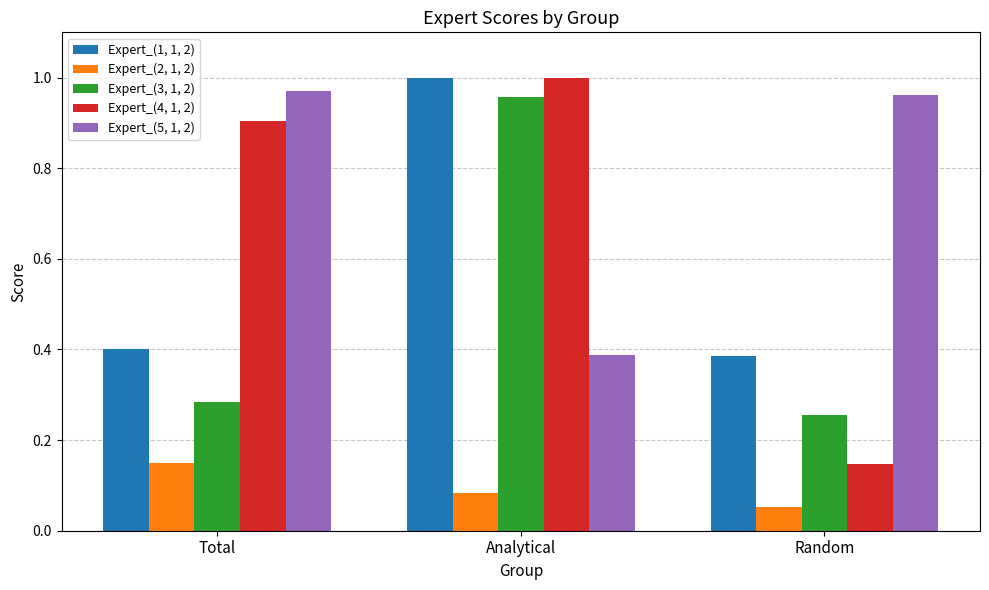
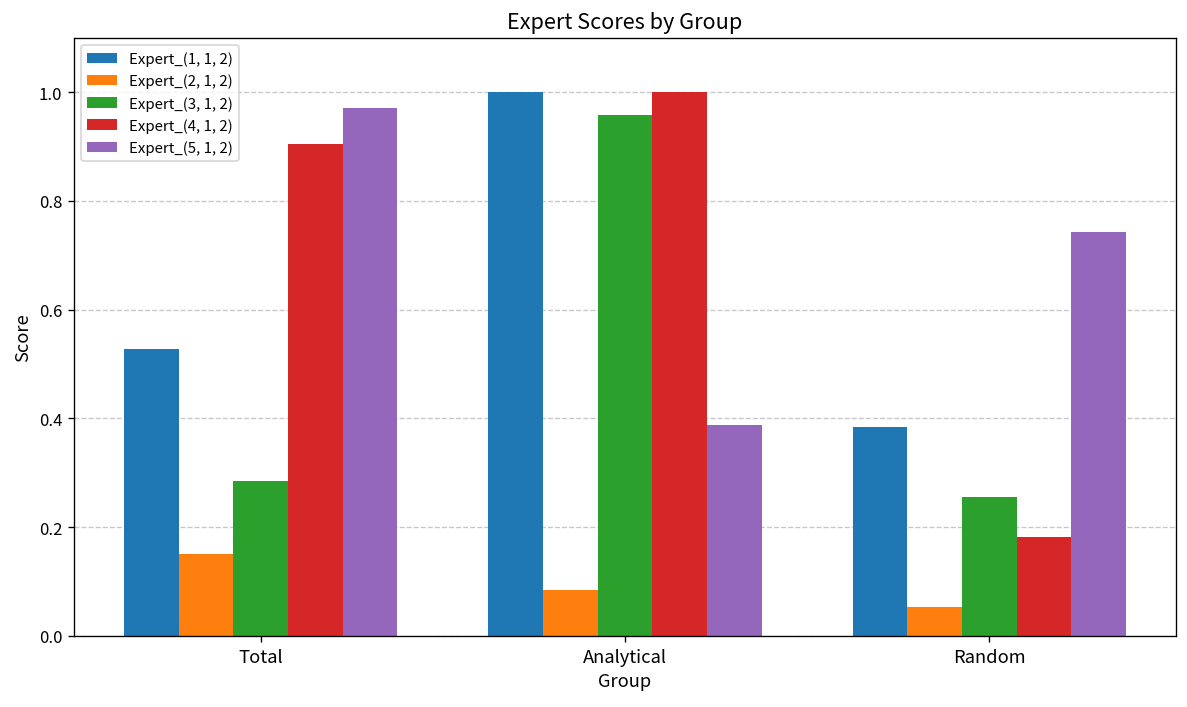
Expert_(1, 1, 2), Total: 0.40 -> 0.53
Expert_(4, 1, 2), Random: 0.15 -> 0.18
Expert_(5, 1, 2), Random: 0.96 -> 0.74
